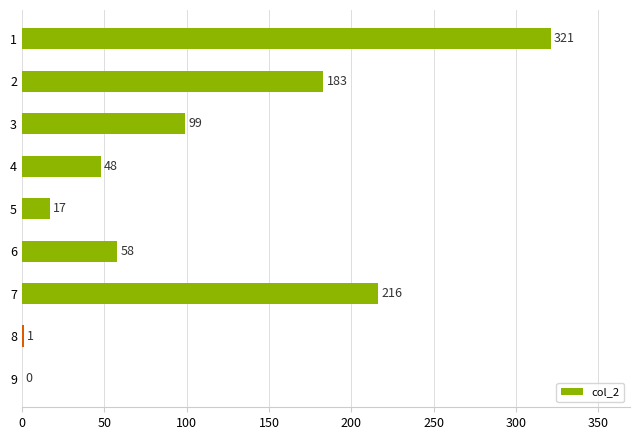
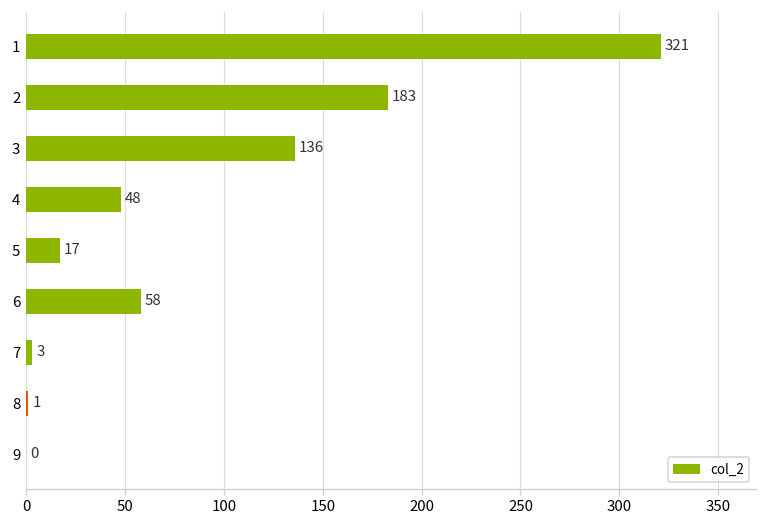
3: 99 -> 136
7: 216 -> 3
